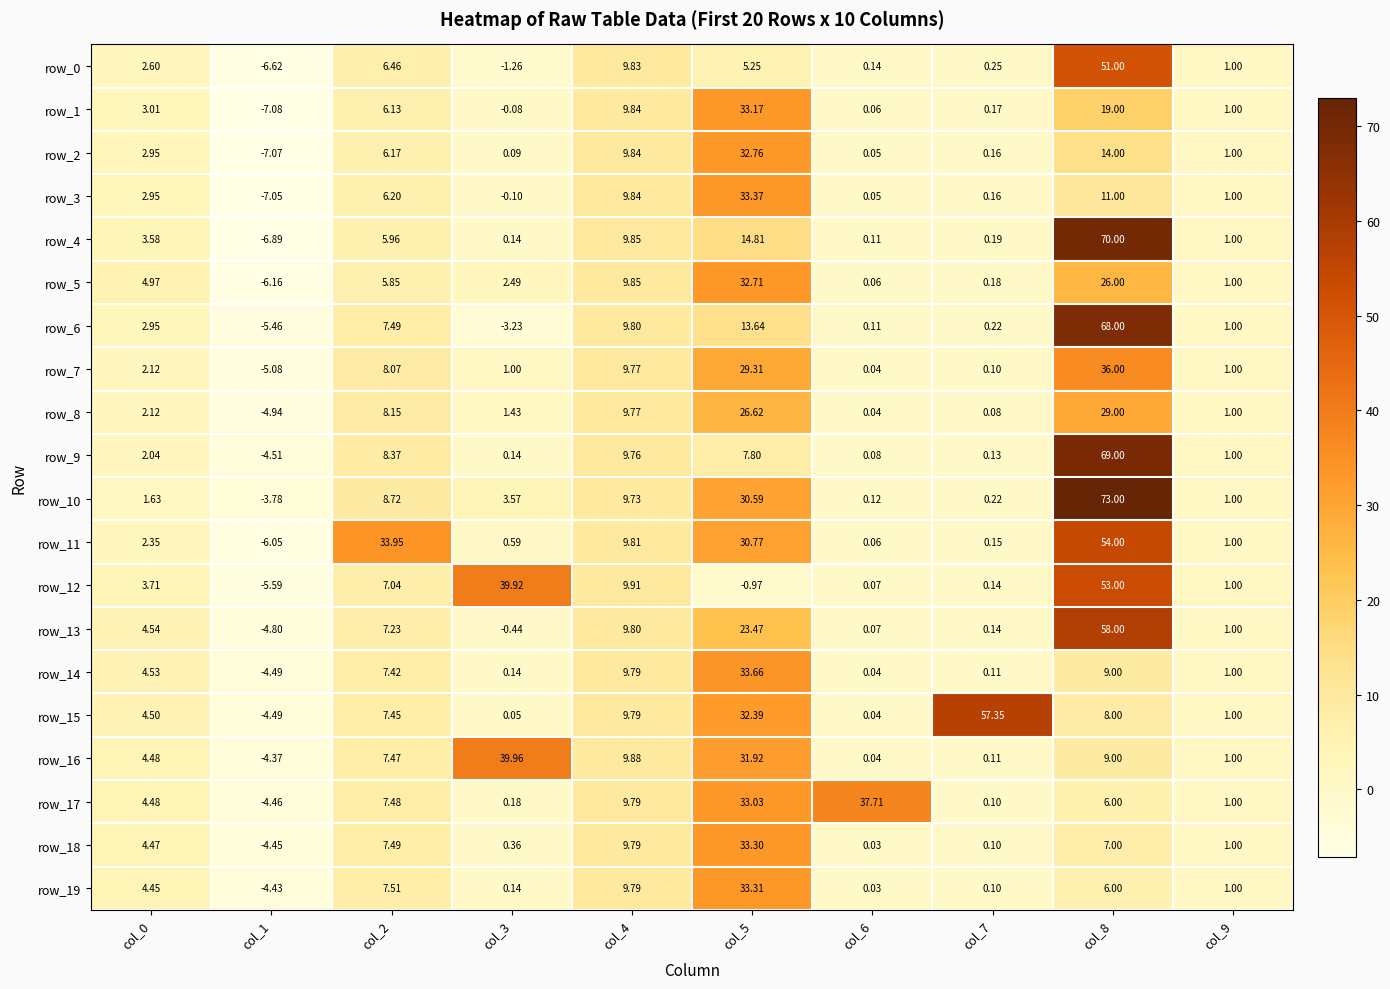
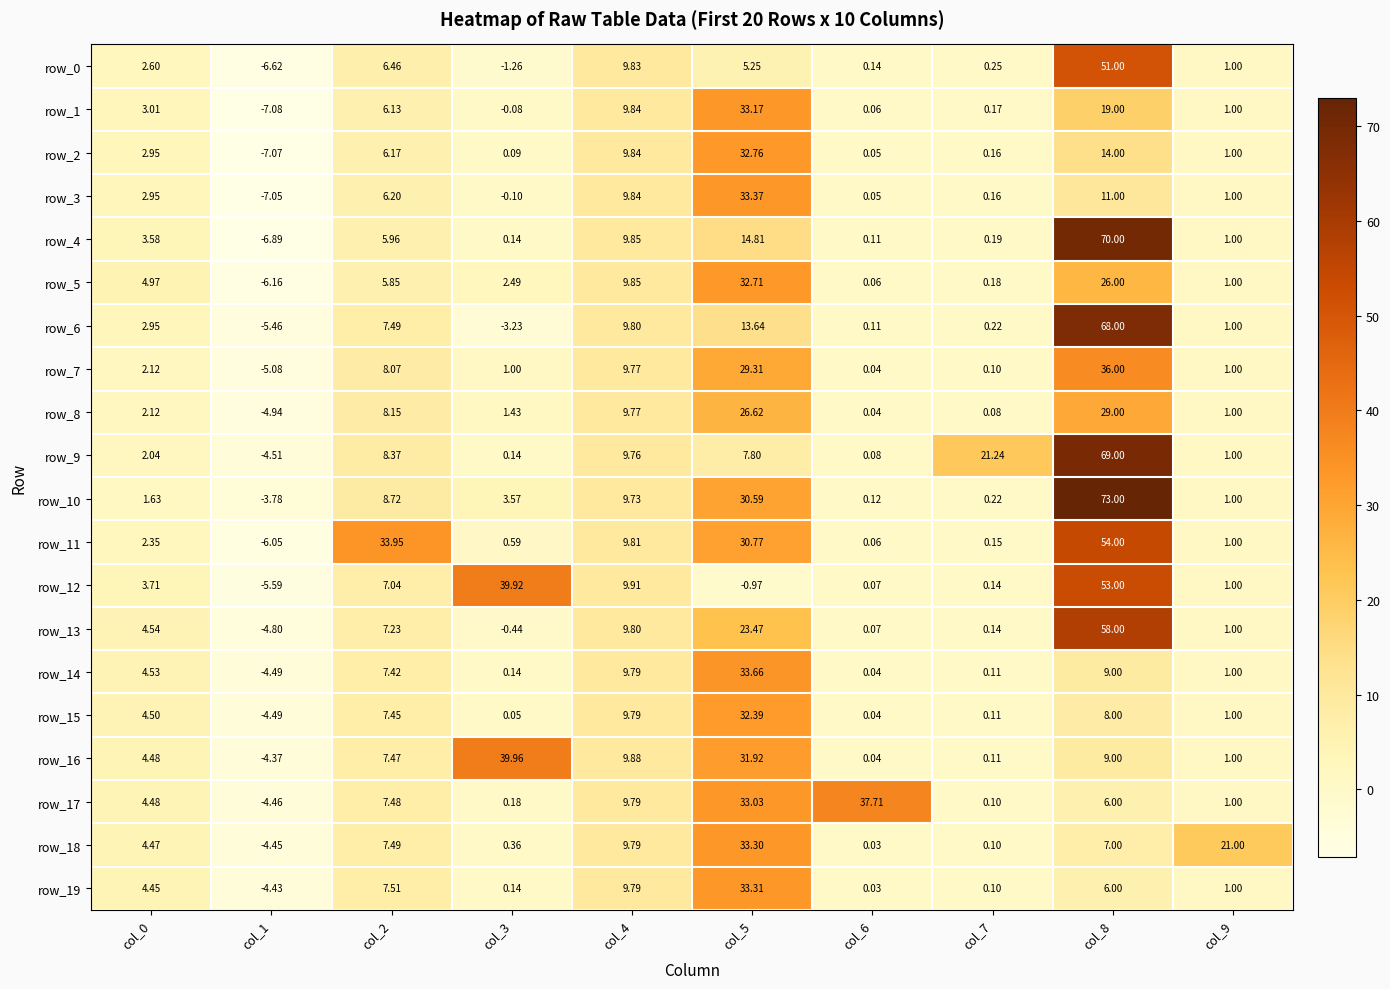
row_9, col_7: 0.13 -> 21.24
row_15, col_7: 57.35 -> 0.11
row_18, col_9: 1.00 -> 21.00
